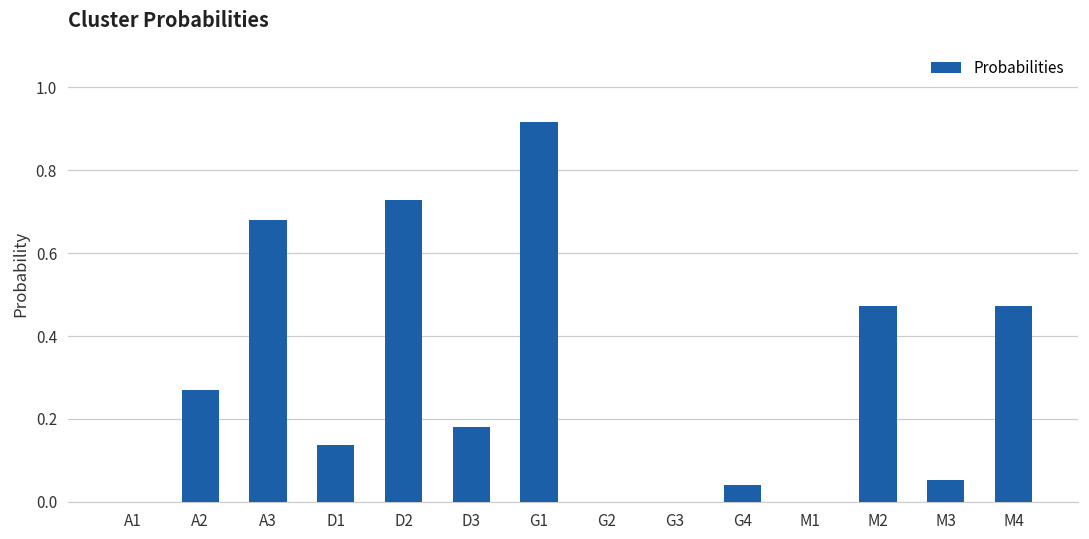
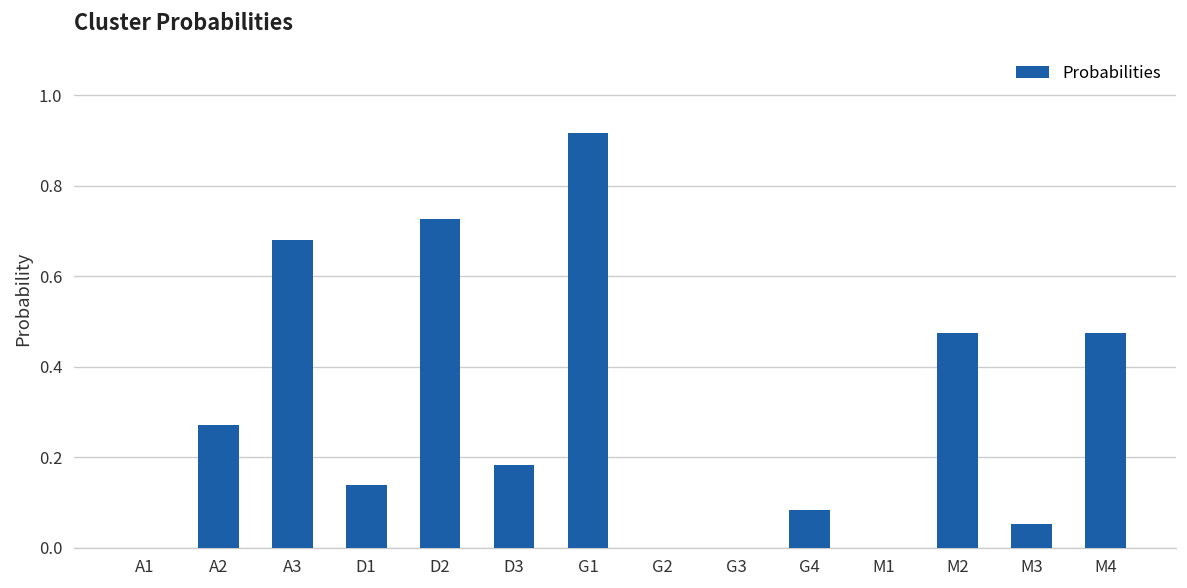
G4: 0.04 -> 0.08
